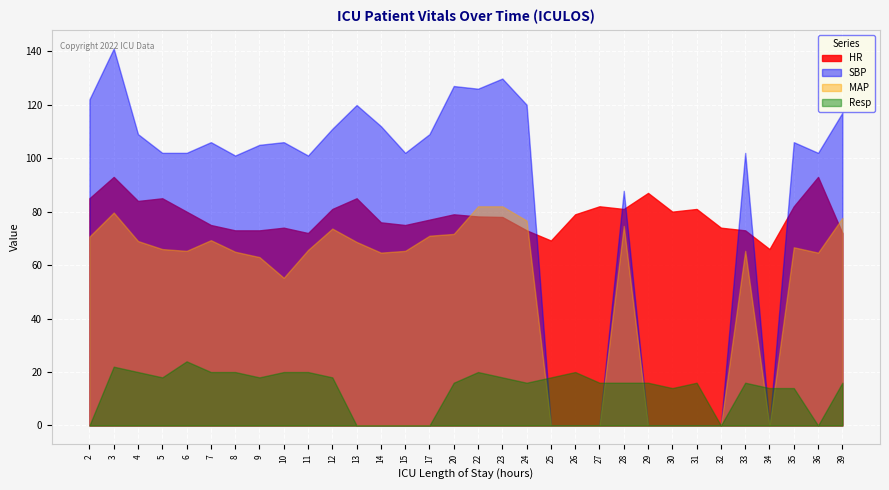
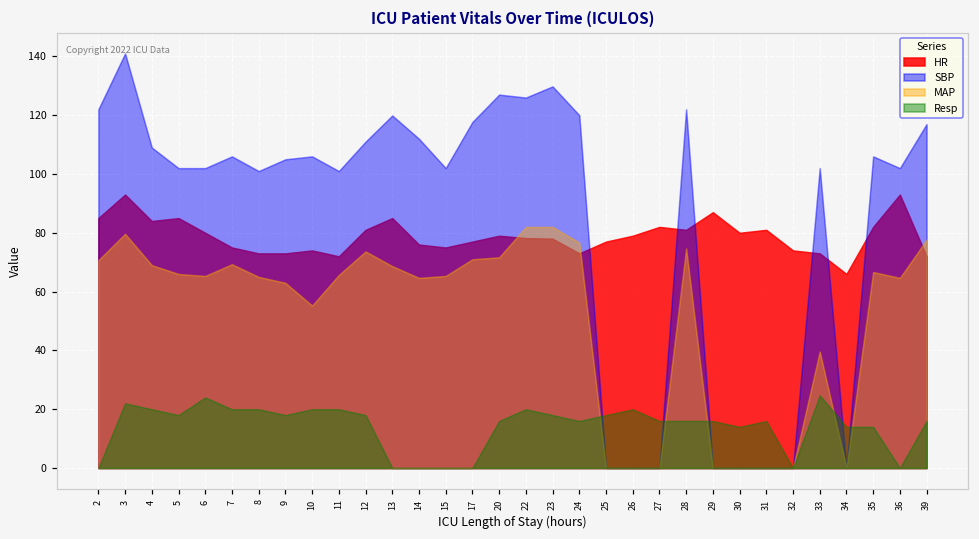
SBP, 17: 109 -> 118
HR, 25: 69 -> 77
SBP, 28: 88 -> 122
MAP, 33: 65 -> 40
Resp, 33: 16 -> 25
